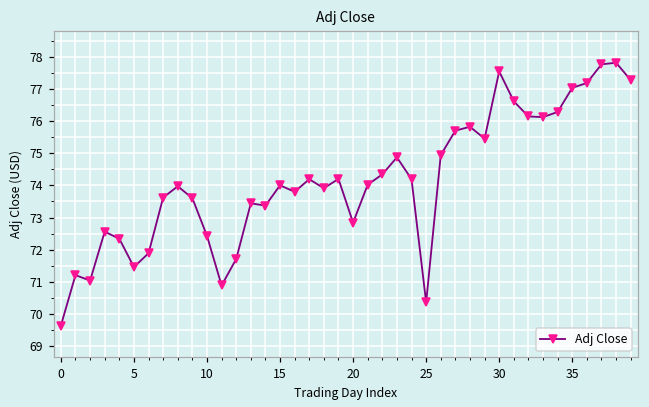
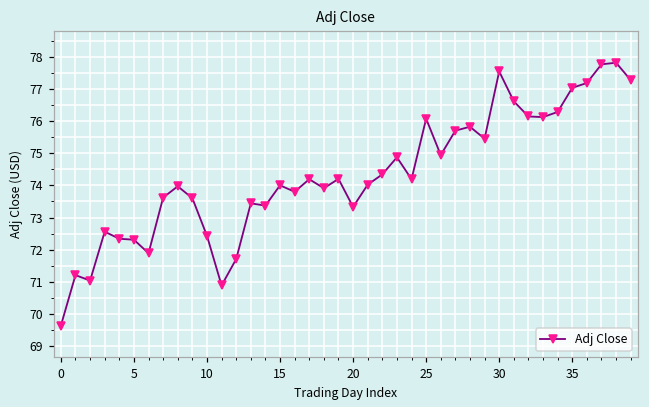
5: 71.5 -> 72.3
20: 72.8 -> 73.3
25: 70.4 -> 76.1
